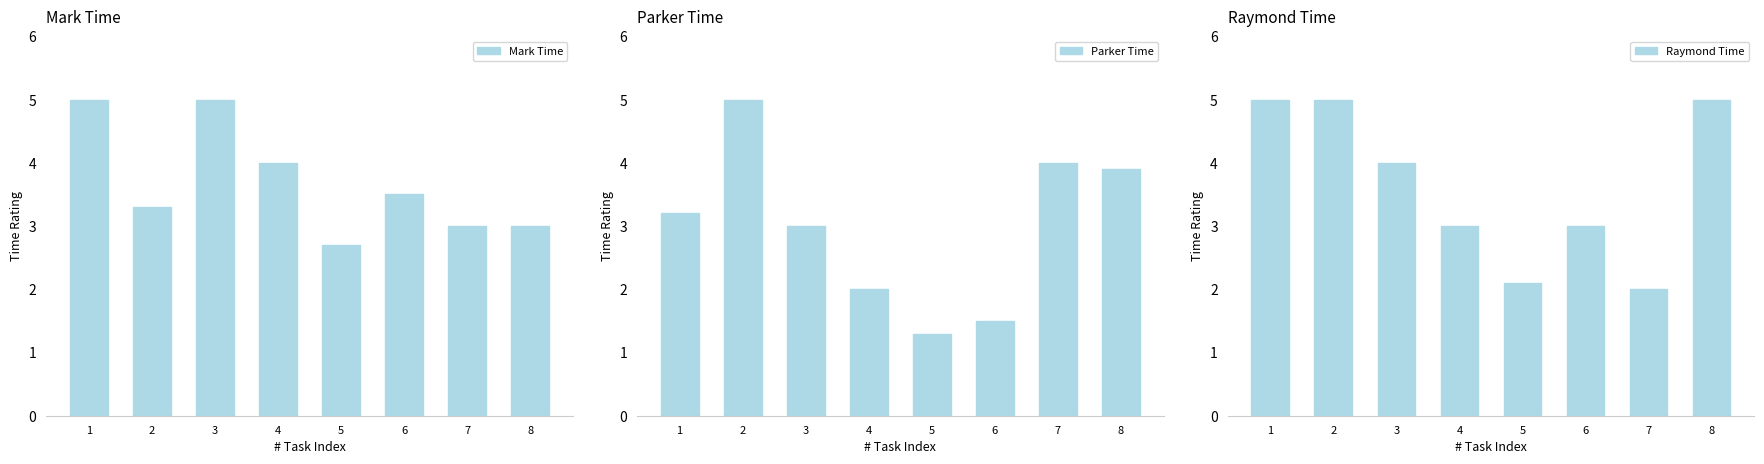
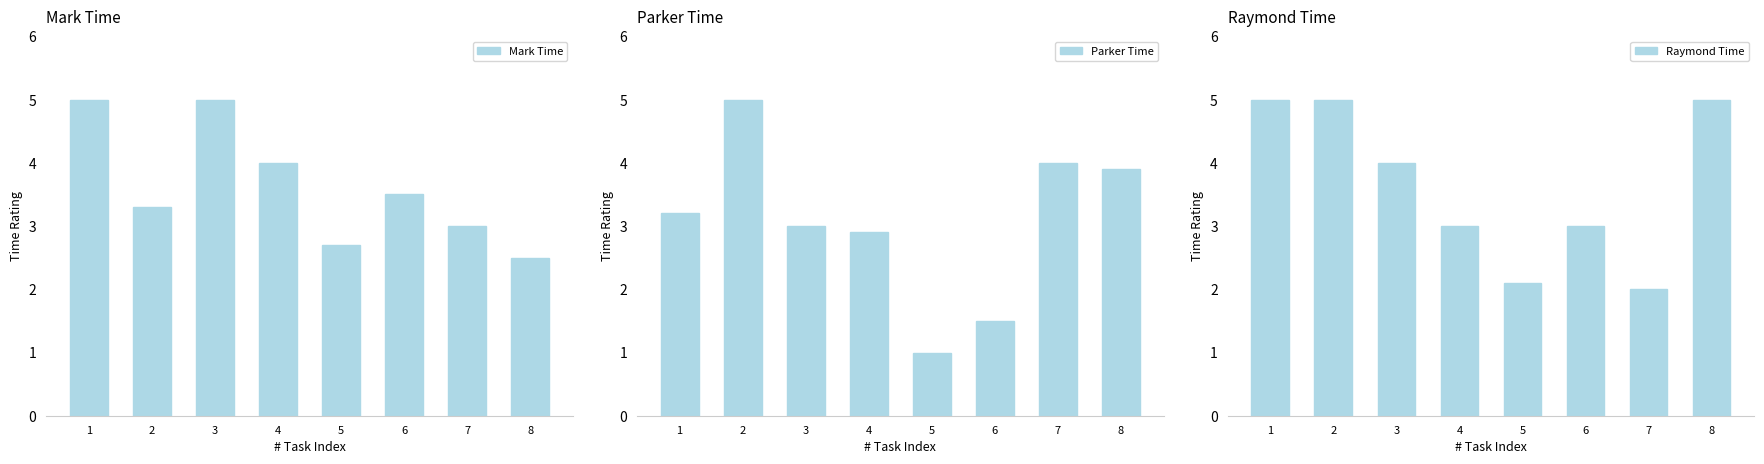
Mark Time, 8: 3.0 -> 2.5
Parker Time, 4: 2.0 -> 2.9
Parker Time, 5: 1.3 -> 1.0
